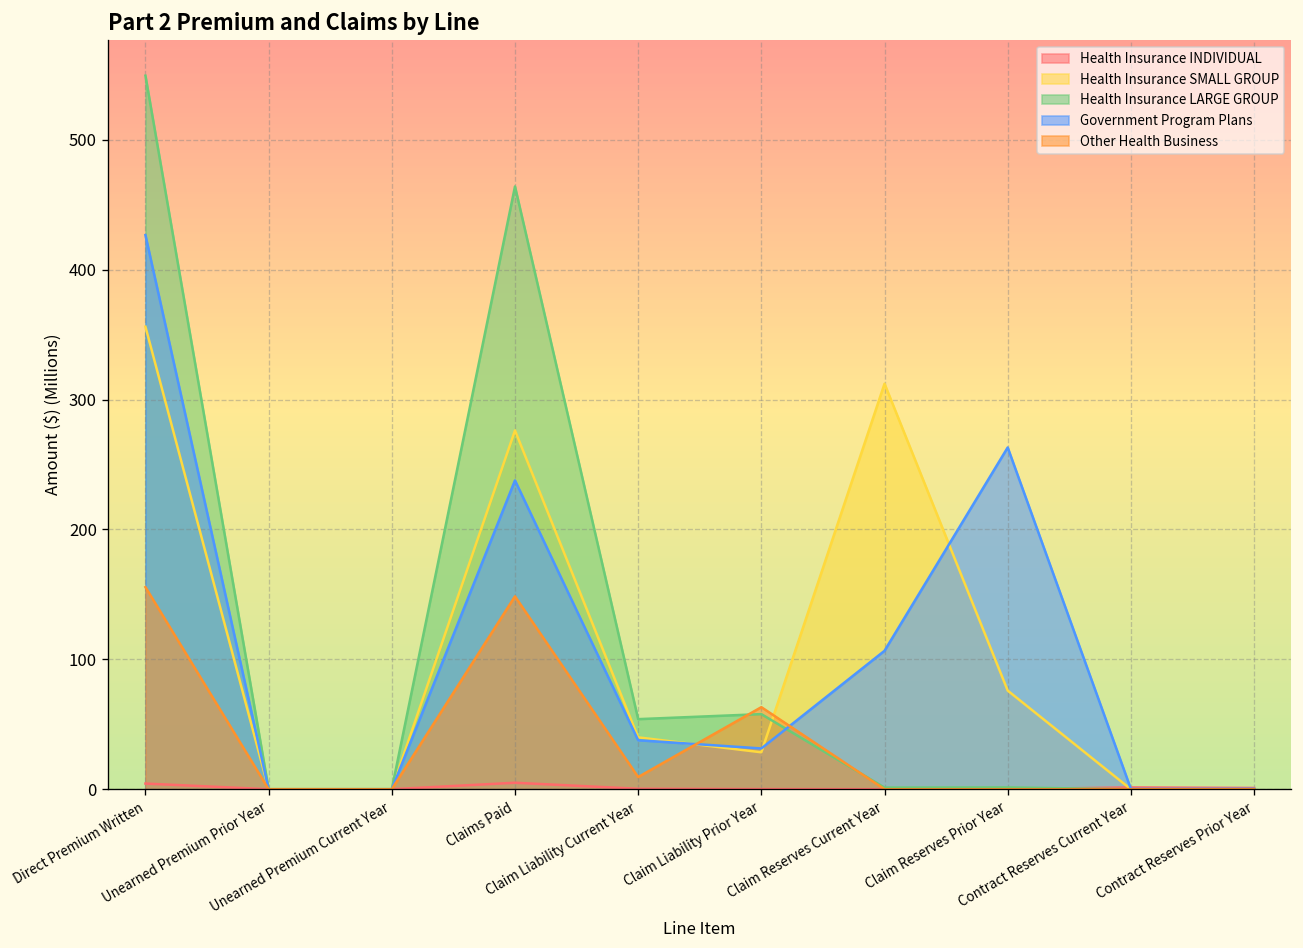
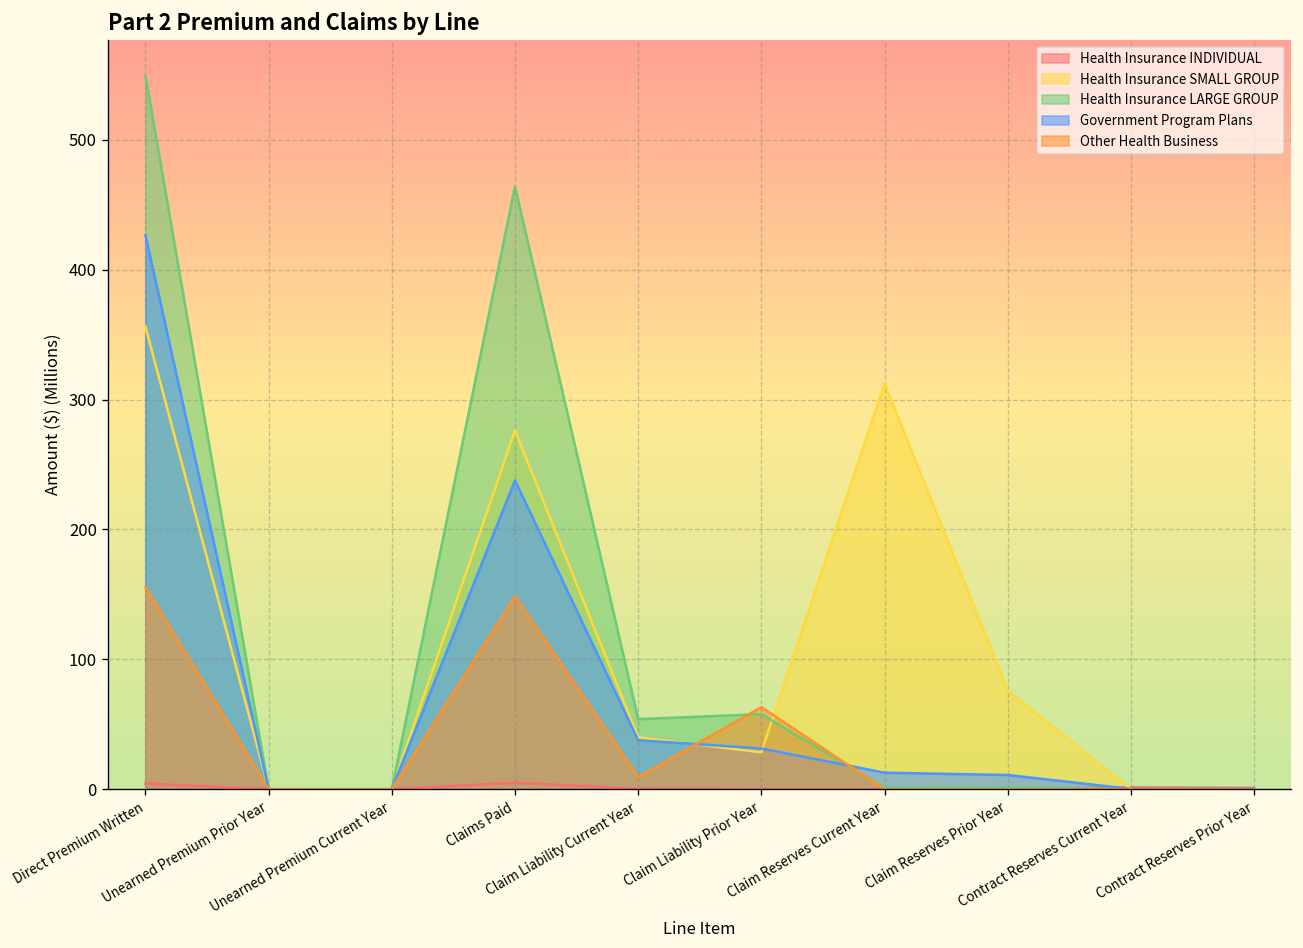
Government Program Plans, Claim Reserves Current Year: 107 -> 13
Government Program Plans, Claim Reserves Prior Year: 263 -> 11
